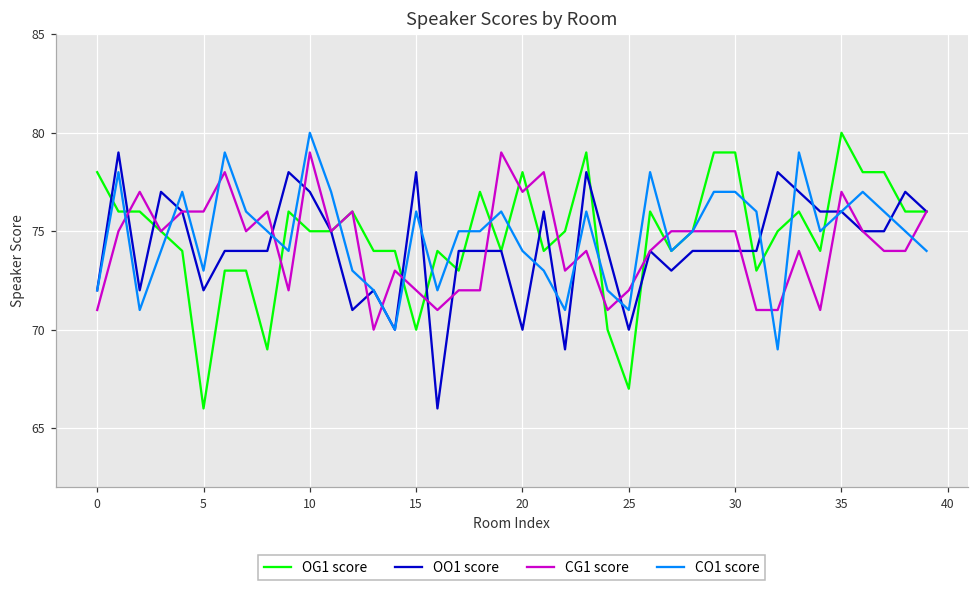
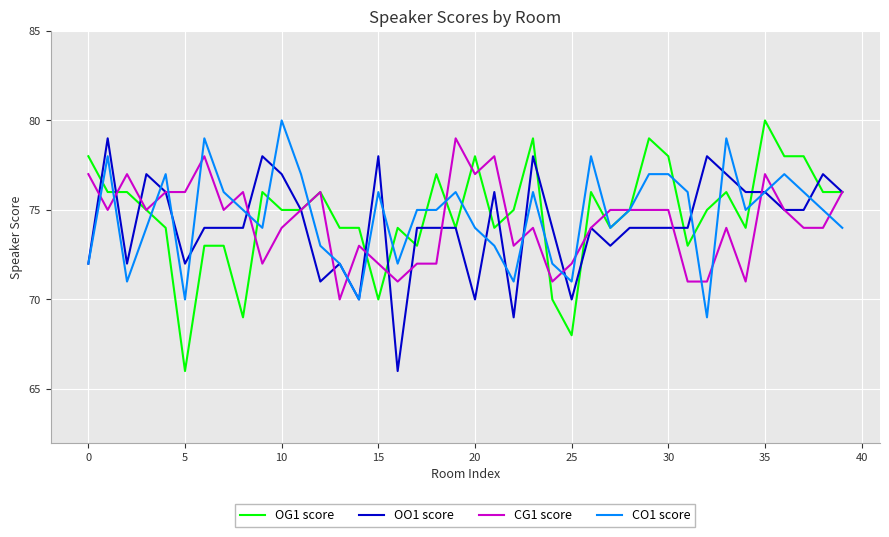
CG1 score, 0: 71 -> 77
CO1 score, 5: 73 -> 70
CG1 score, 10: 79 -> 74
OG1 score, 25: 67 -> 68
OG1 score, 30: 79 -> 78
